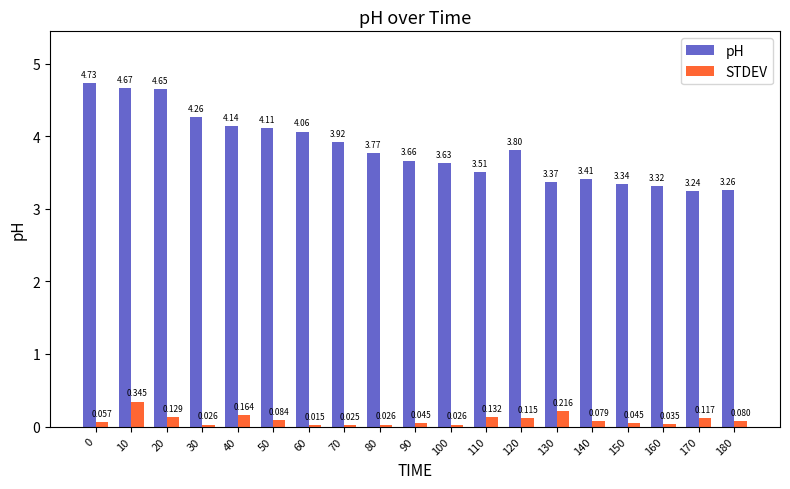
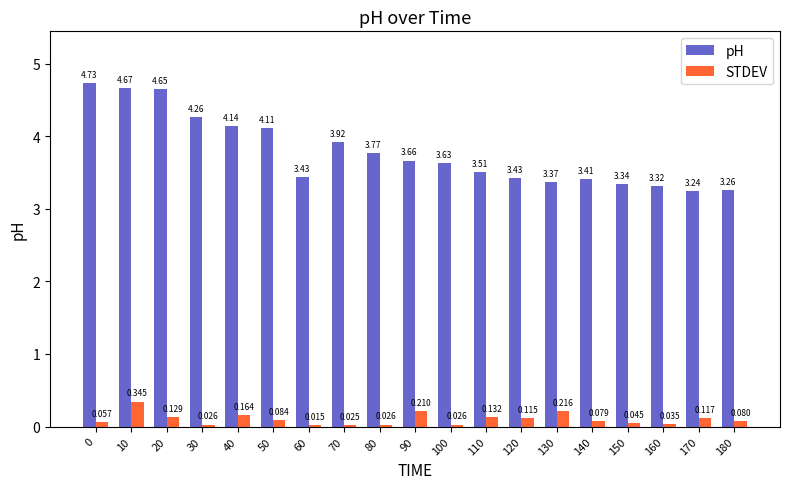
pH, 60: 4.06 -> 3.43
STDEV, 90: 0.045 -> 0.210
pH, 120: 3.80 -> 3.43
